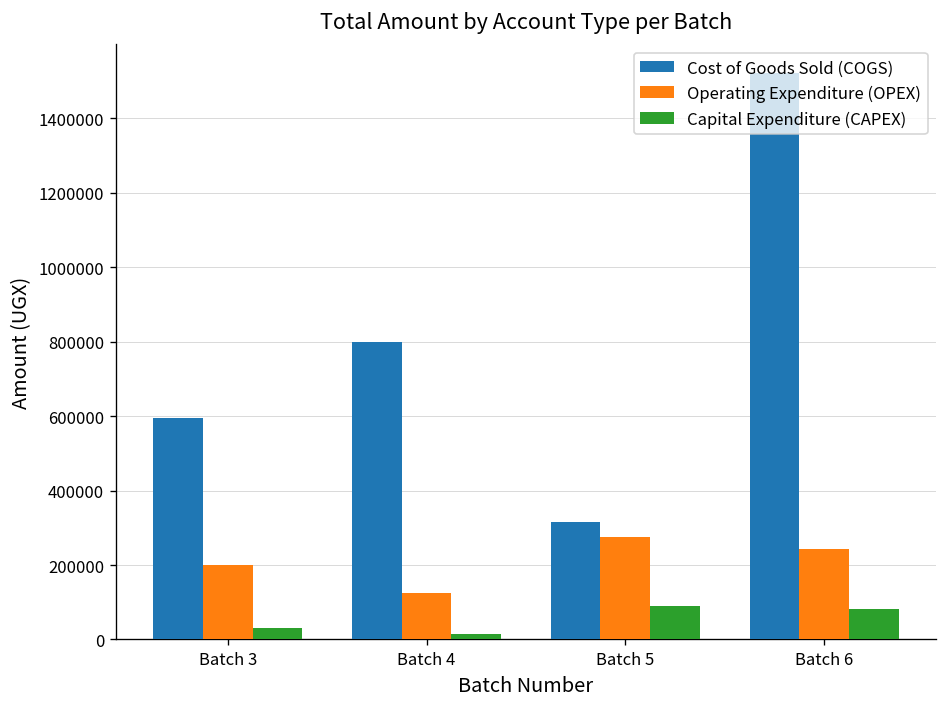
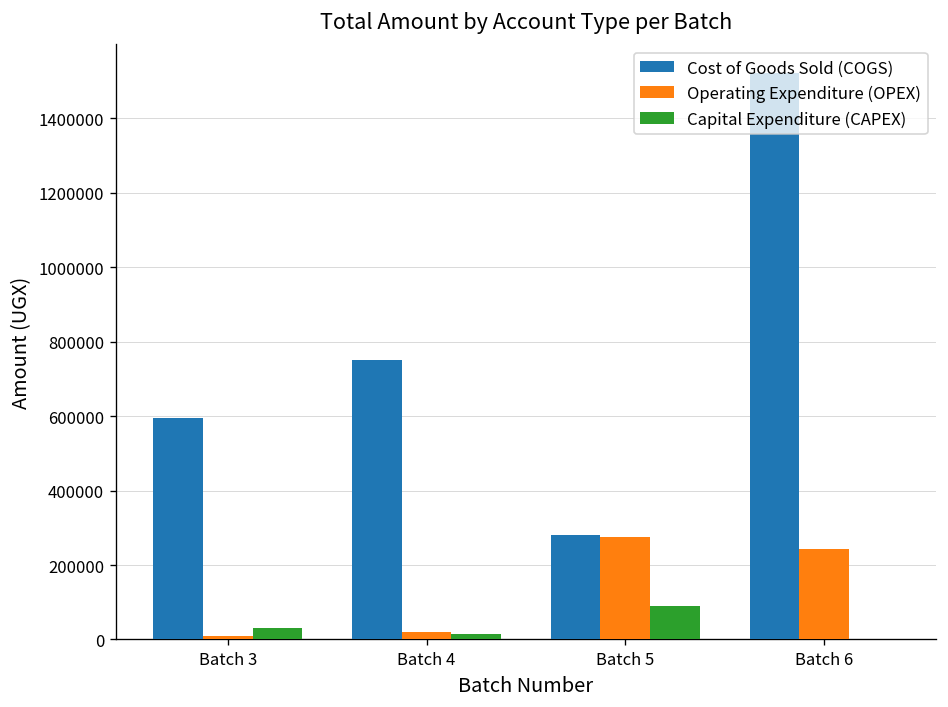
Operating Expenditure (OPEX), Batch 3: 200000 -> 10000
Cost of Goods Sold (COGS), Batch 4: 800000 -> 750000
Operating Expenditure (OPEX), Batch 4: 130000 -> 20000
Cost of Goods Sold (COGS), Batch 5: 310000 -> 280000
Capital Expenditure (CAPEX), Batch 6: 80000 -> 0
